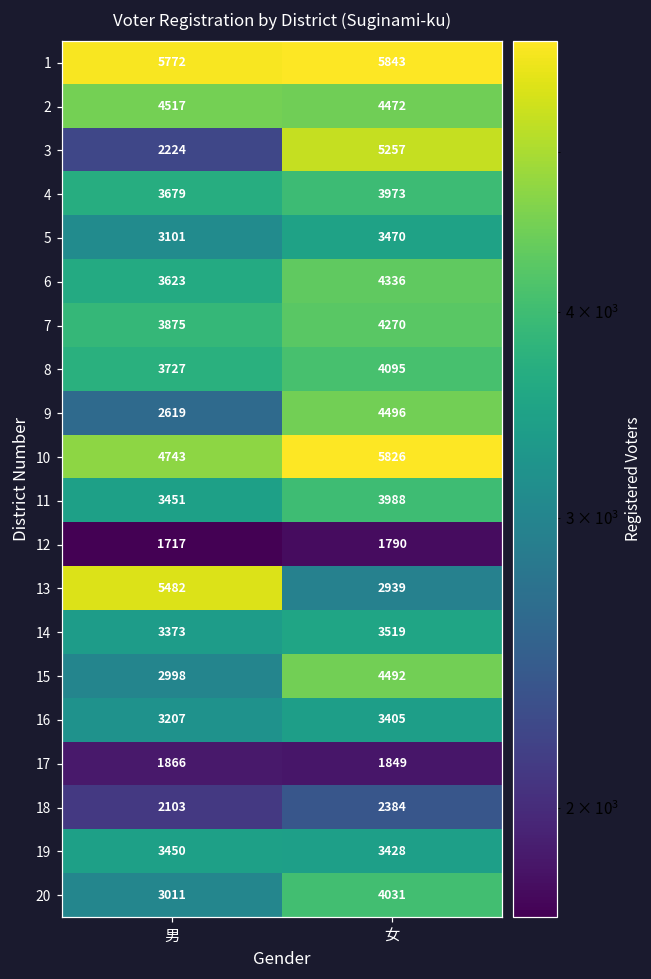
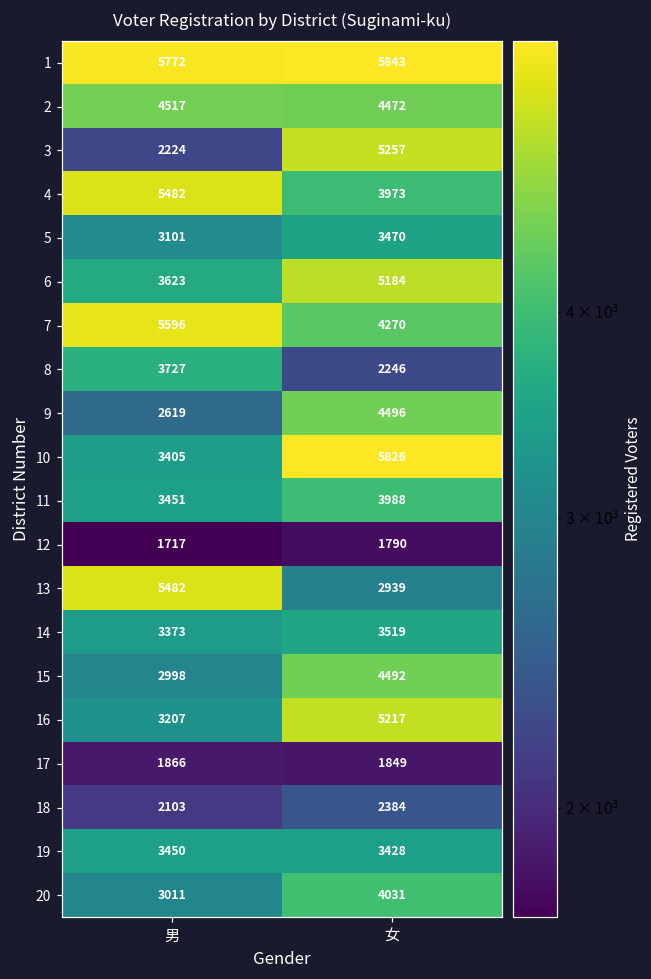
4, 男: 3679 -> 5482
6, 女: 4336 -> 5184
7, 男: 3875 -> 5596
8, 女: 4095 -> 2246
10, 男: 4743 -> 3405
16, 女: 3405 -> 5217
